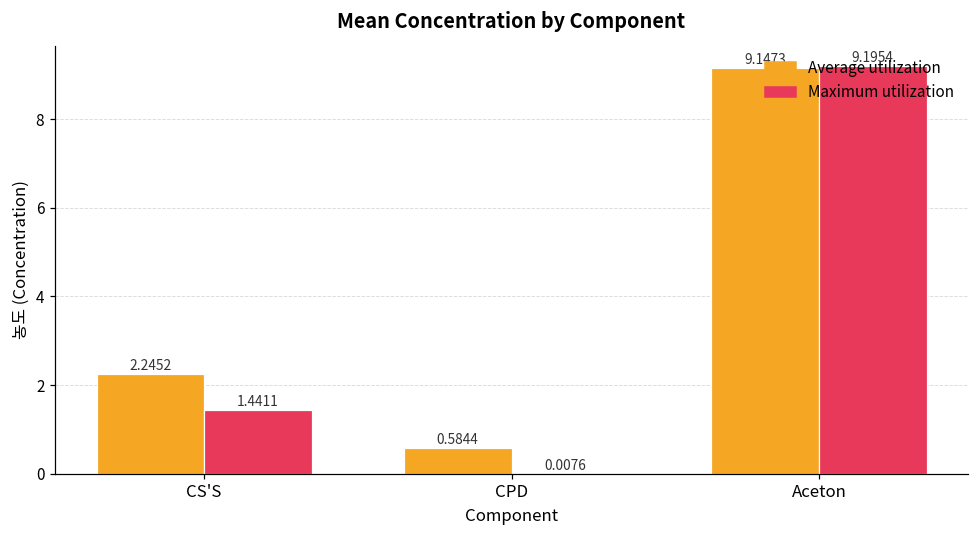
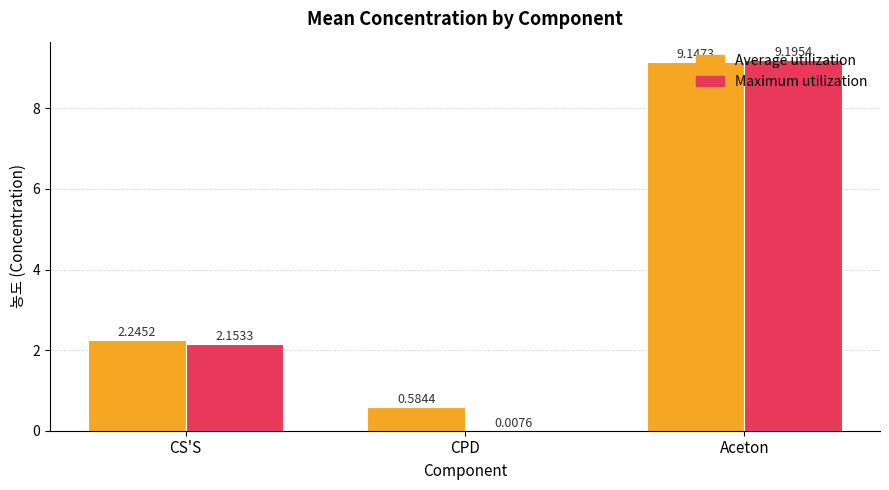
Maximum utilization, CS'S: 1.4411 -> 2.1533
